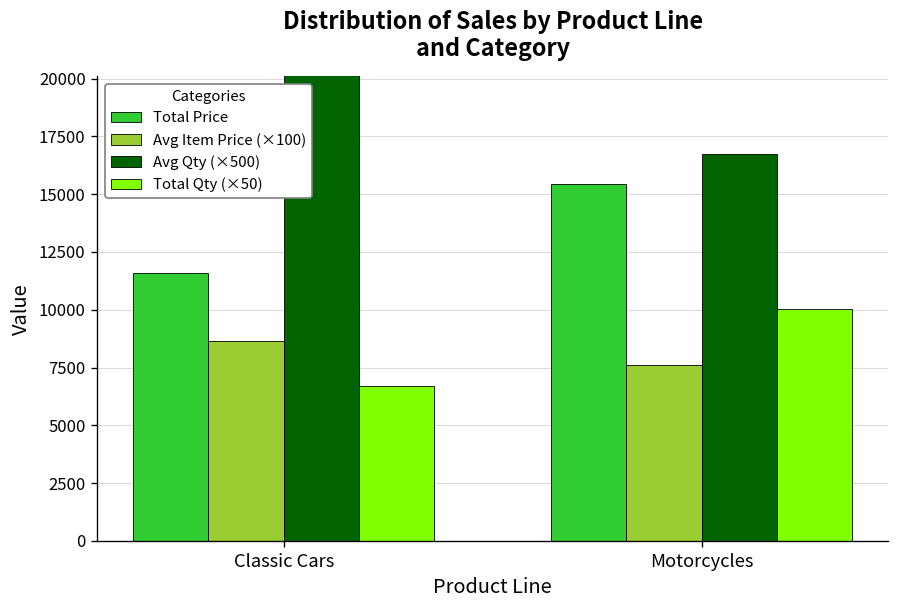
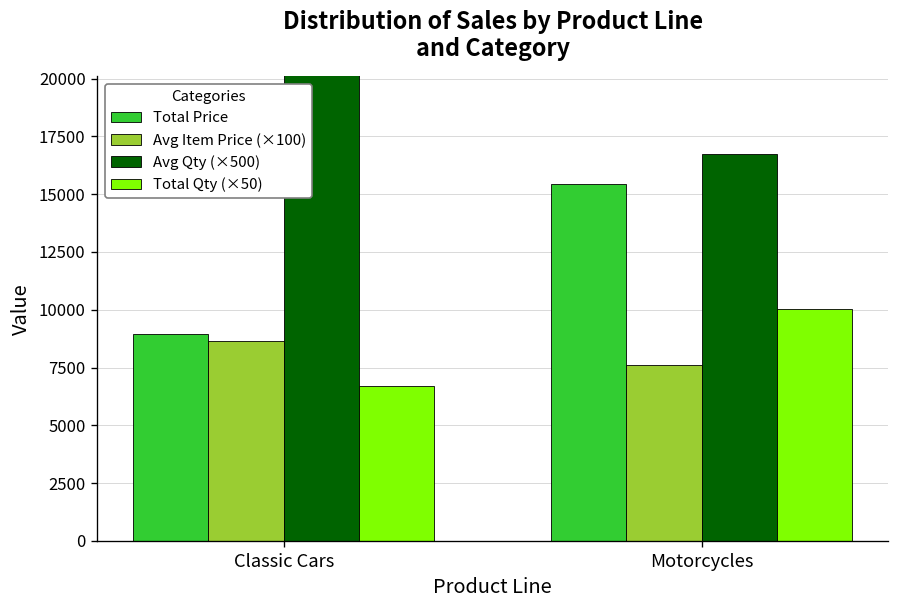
Total Price, Classic Cars: 11600 -> 9000
